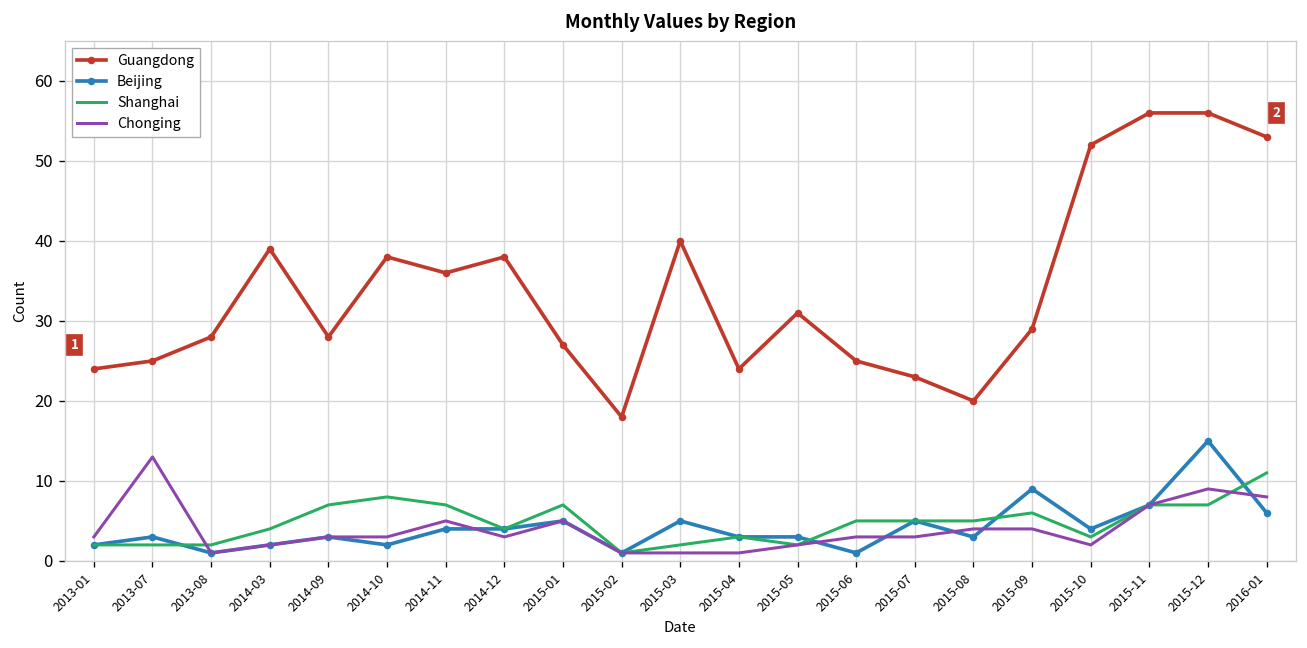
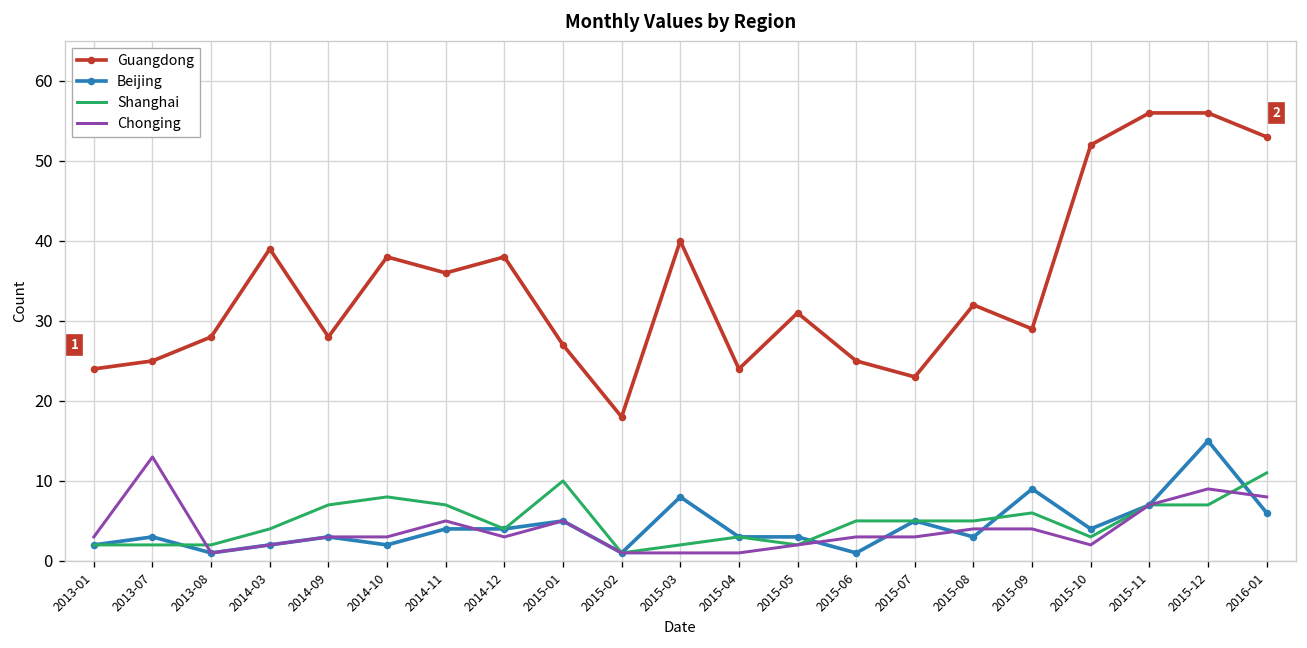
Shanghai, 2015-01: 7 -> 10
Beijing, 2015-03: 5 -> 8
Guangdong, 2015-08: 20 -> 32
